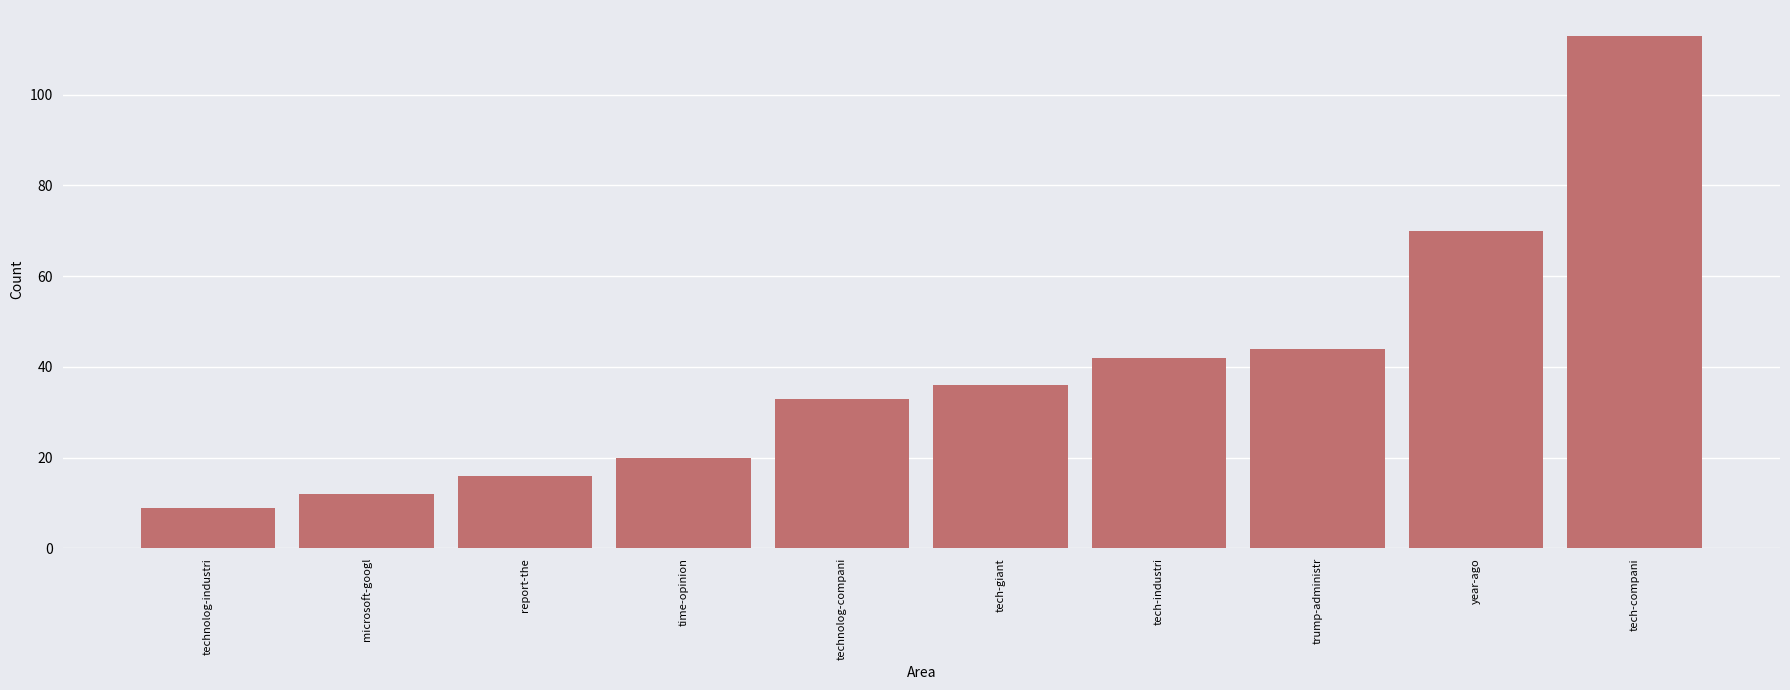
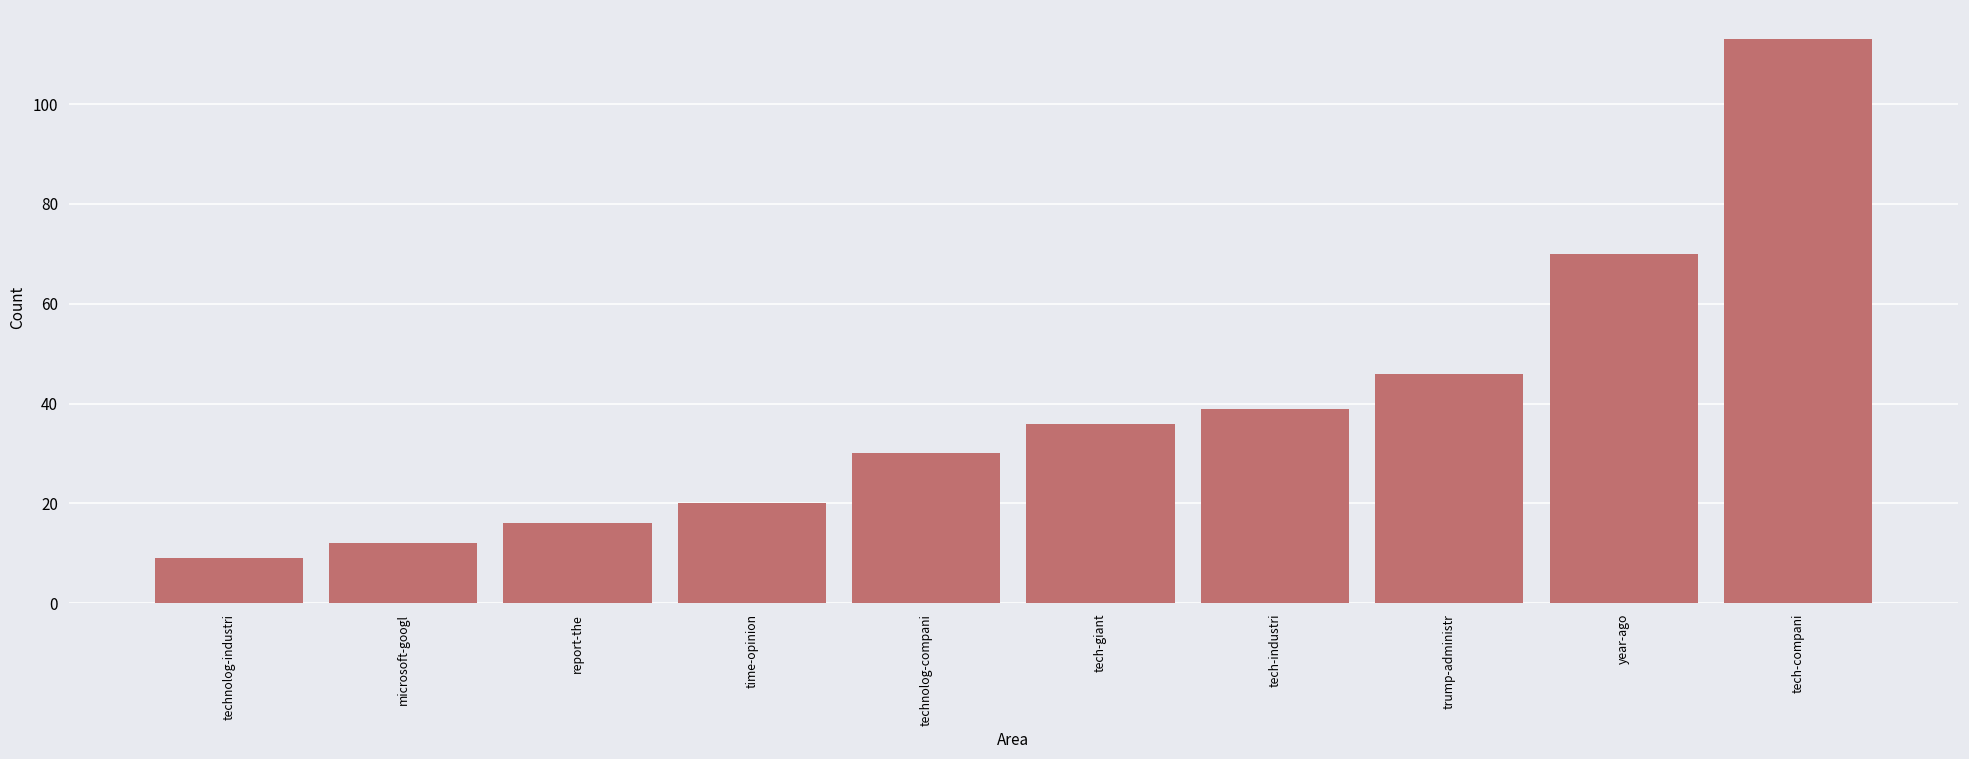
technolog-compani: 33 -> 30
tech-industri: 42 -> 39
trump-administr: 44 -> 46
